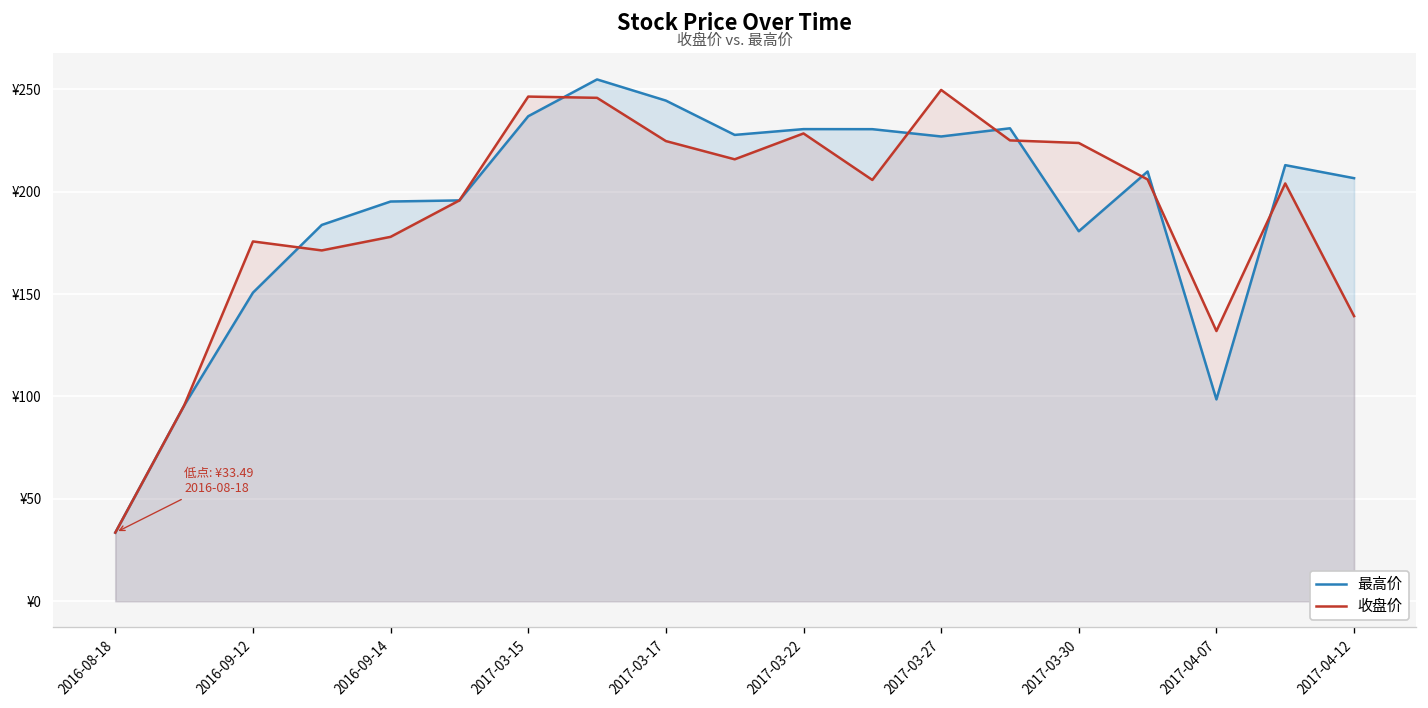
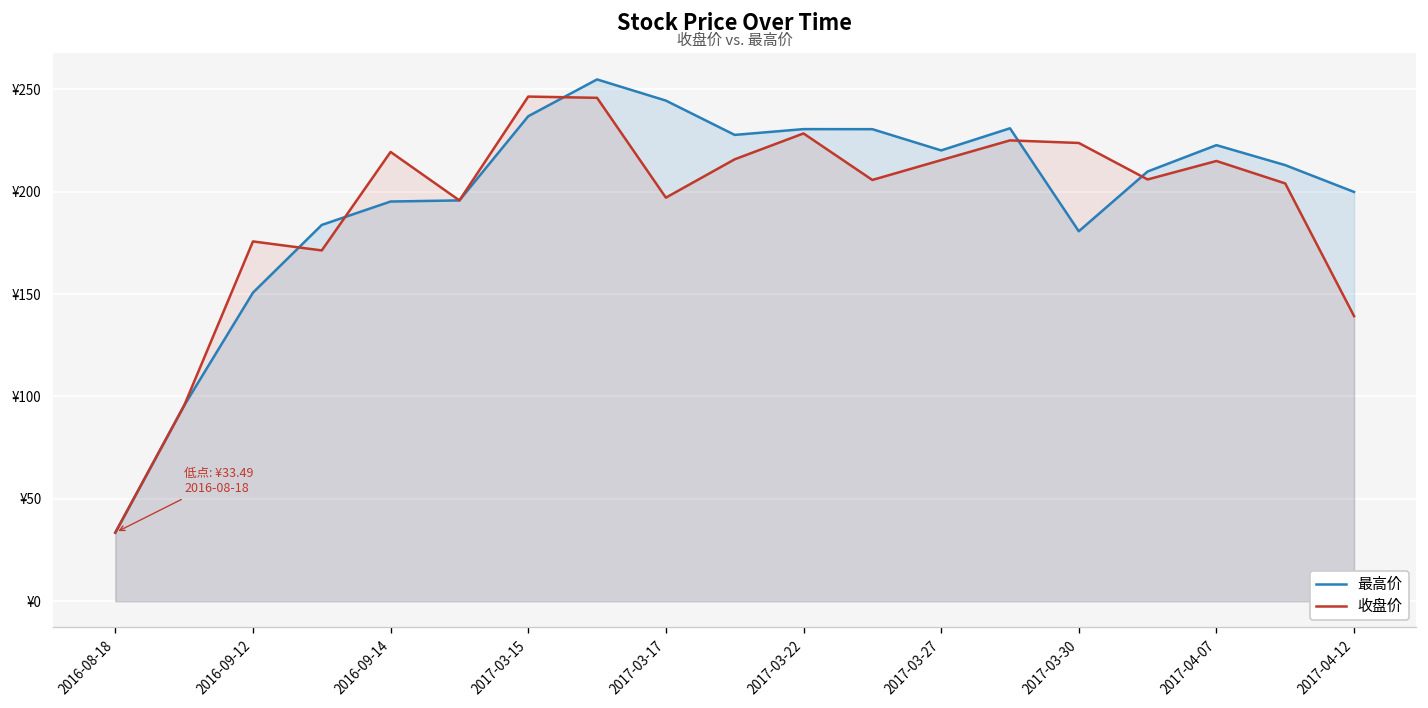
收盘价, 2016-09-14: ¥178 -> ¥219
收盘价, 2017-03-17: ¥225 -> ¥197
最高价, 2017-03-27: ¥227 -> ¥220
收盘价, 2017-03-27: ¥250 -> ¥215
最高价, 2017-04-07: ¥99 -> ¥223
收盘价, 2017-04-07: ¥132 -> ¥215
最高价, 2017-04-12: ¥207 -> ¥200
